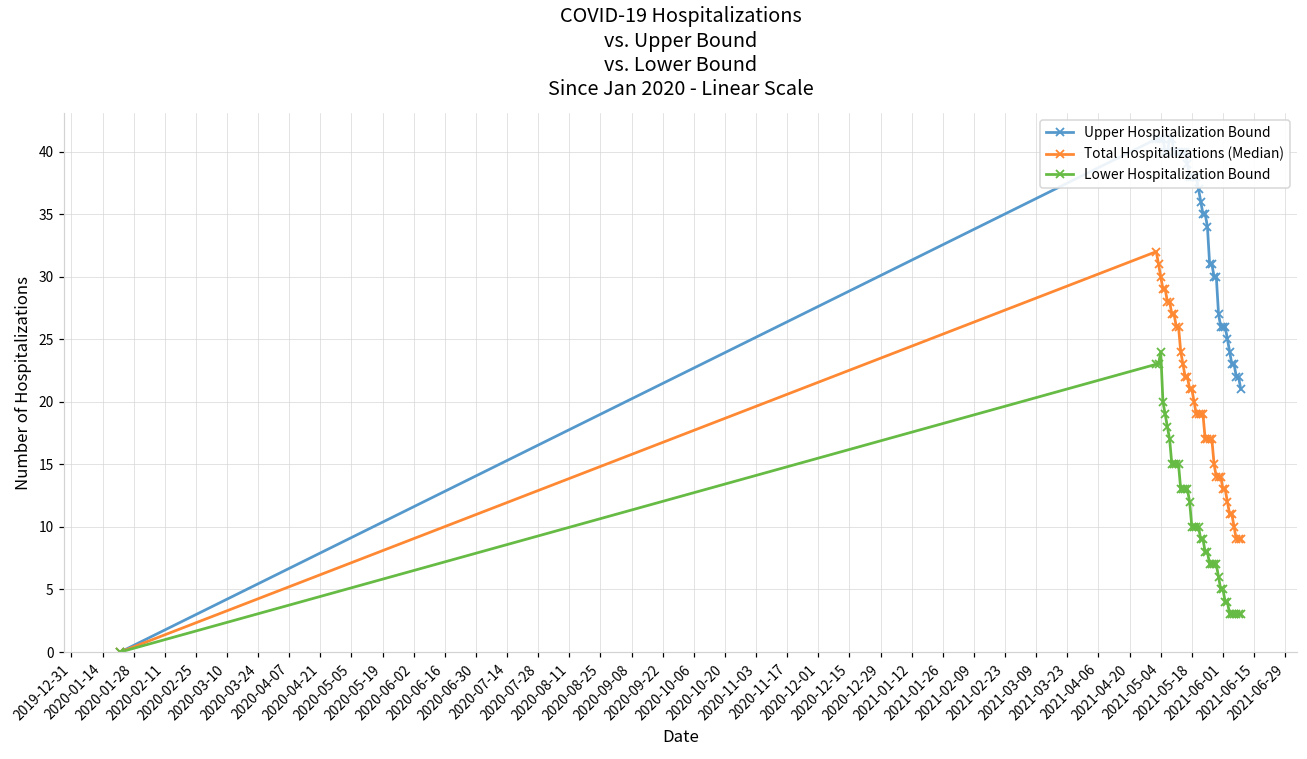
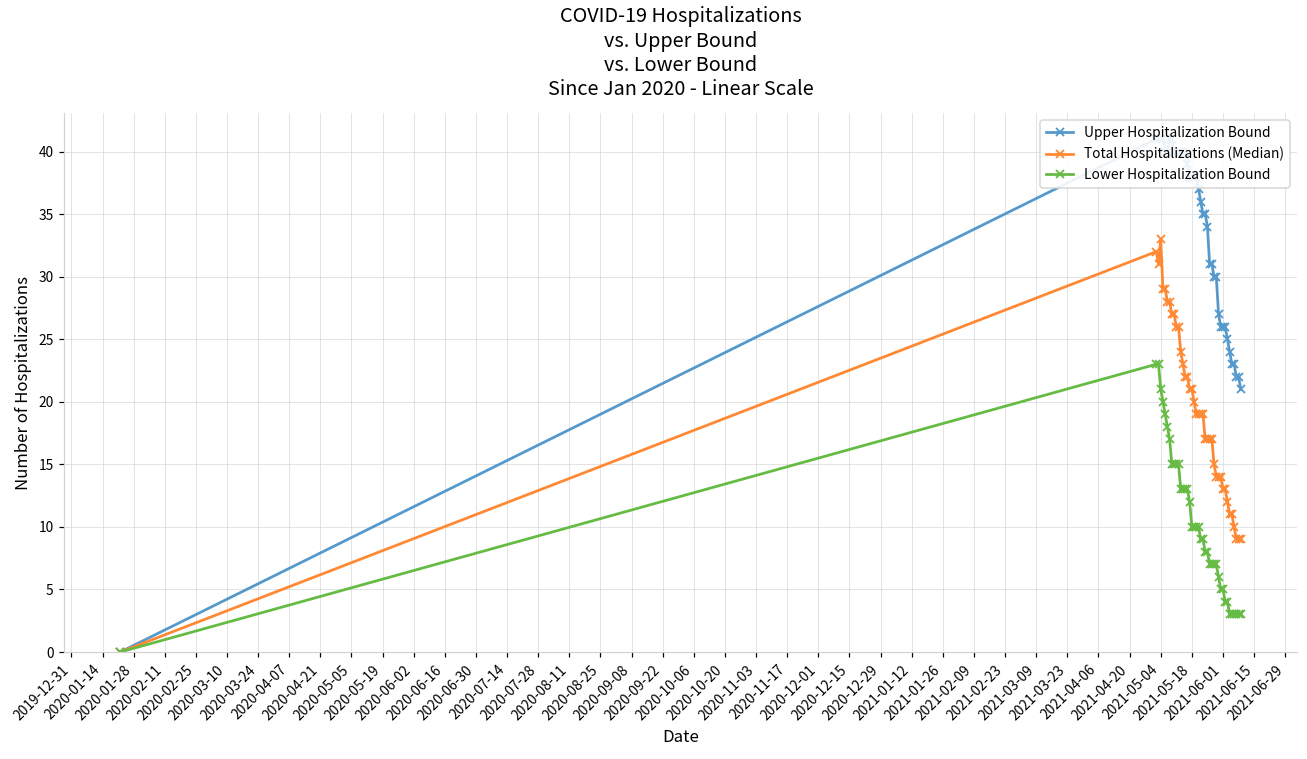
Total Hospitalizations (Median), 2021-05-04: 30 -> 33
Lower Hospitalization Bound, 2021-05-04: 24 -> 21
